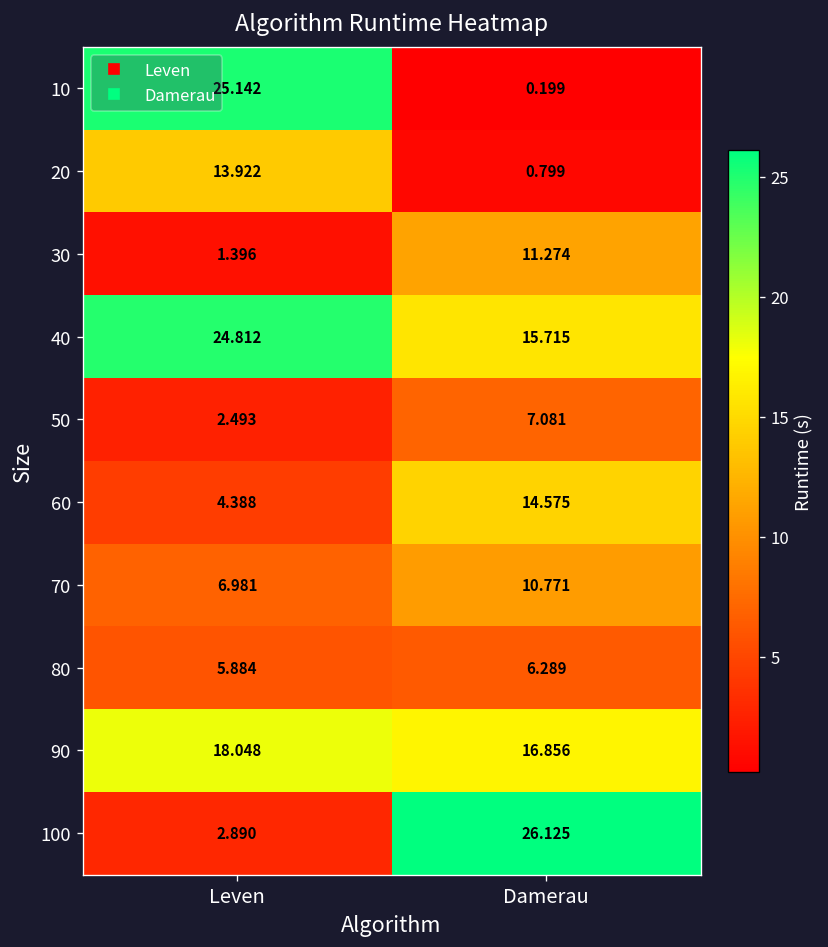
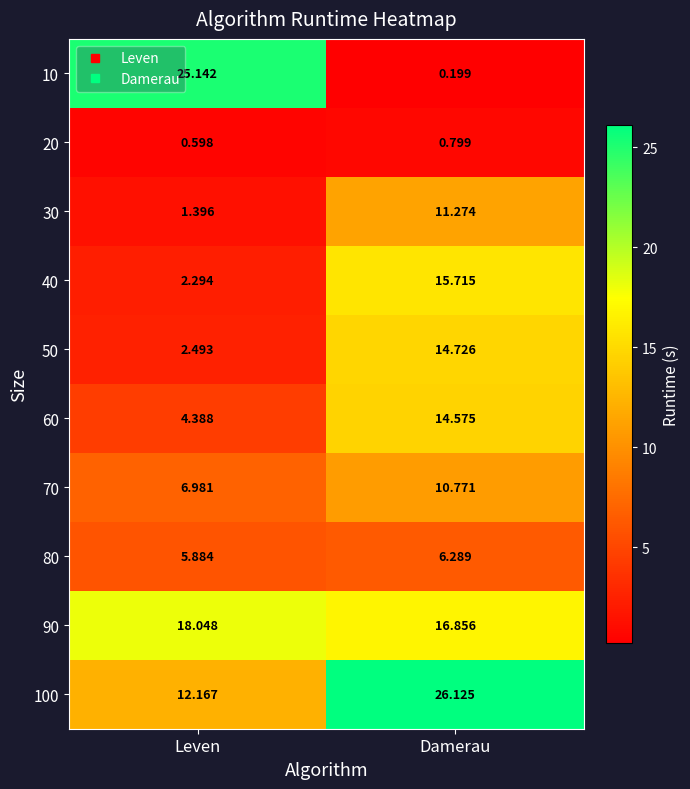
20, Leven: 13.922 -> 0.598
40, Leven: 24.812 -> 2.294
50, Damerau: 7.081 -> 14.726
100, Leven: 2.890 -> 12.167
